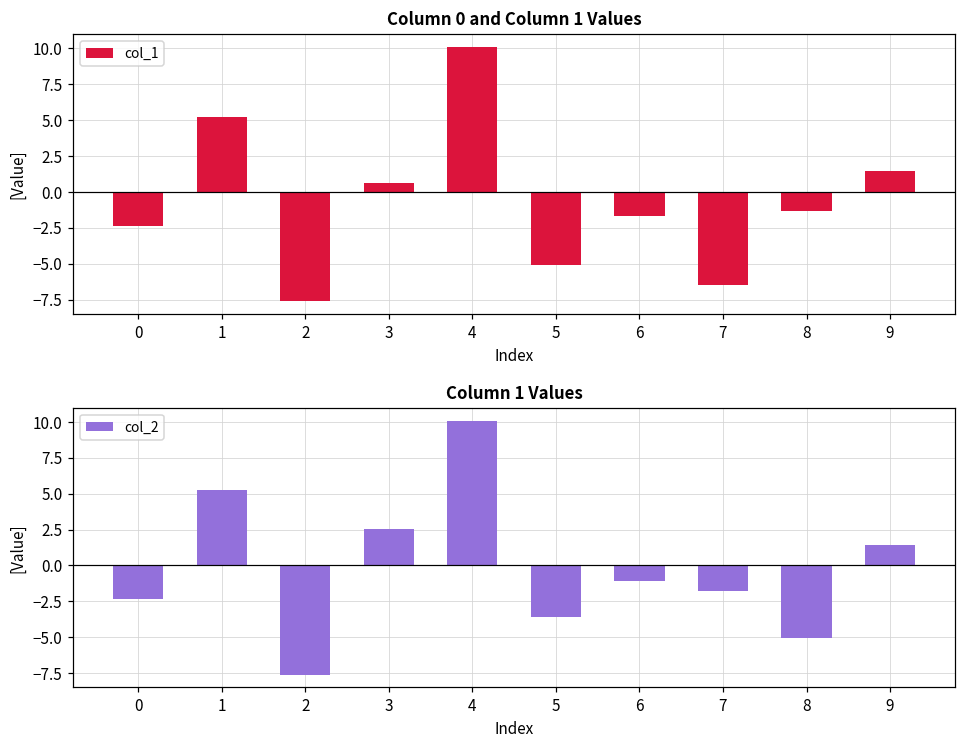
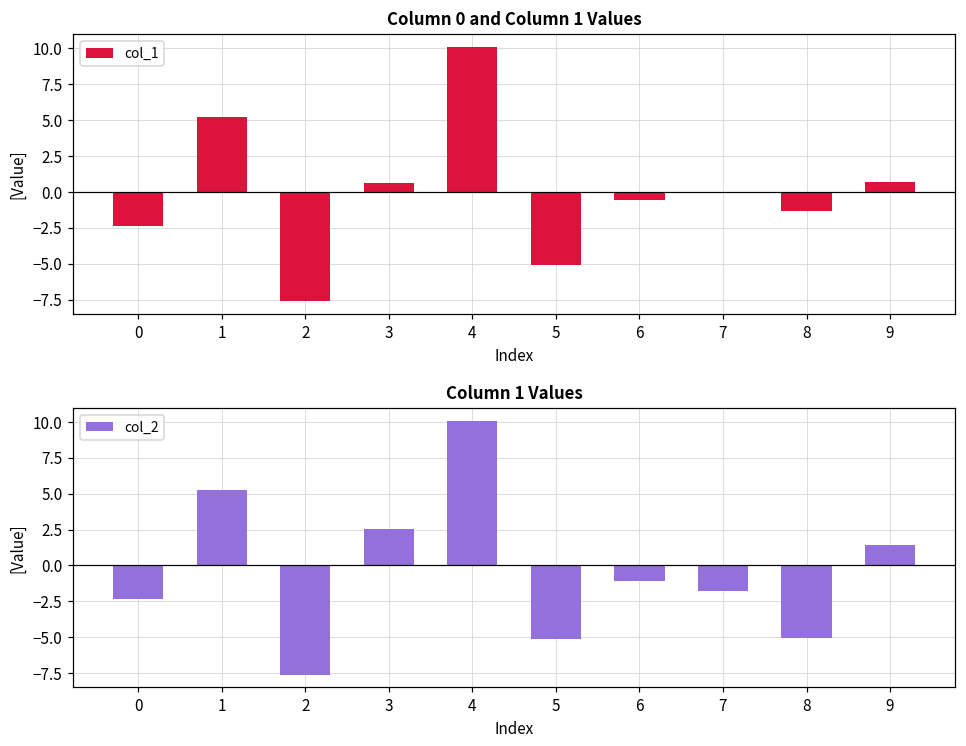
Column 0 and Column 1 Values, 6: -1.7 -> -0.5
Column 0 and Column 1 Values, 7: -6.5 -> 0.0
Column 0 and Column 1 Values, 9: 1.5 -> 0.7
Column 1 Values, 5: -3.6 -> -5.1
